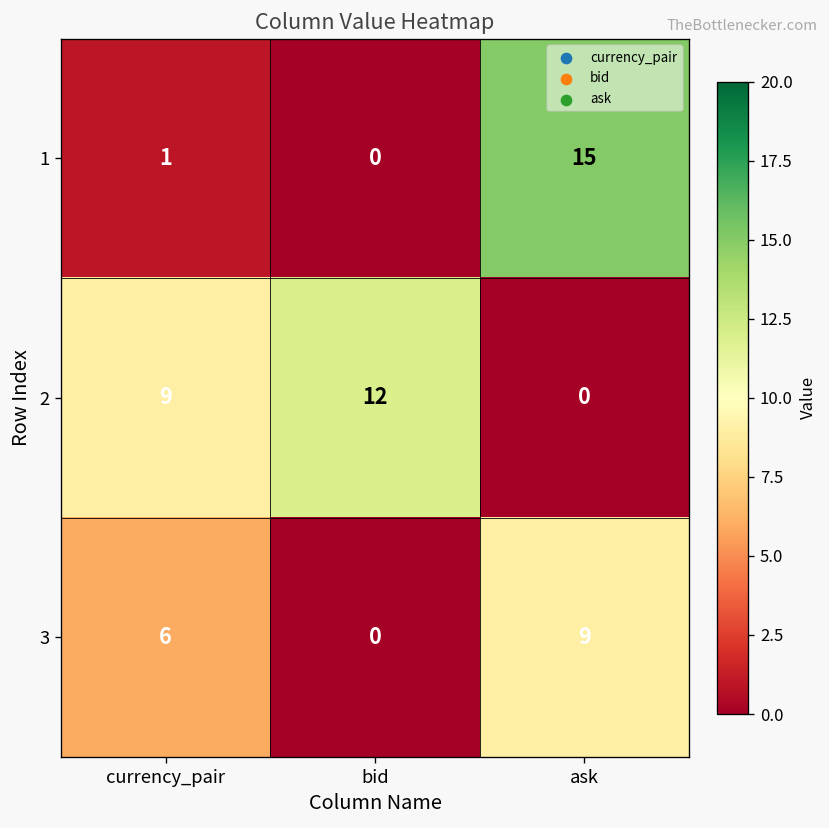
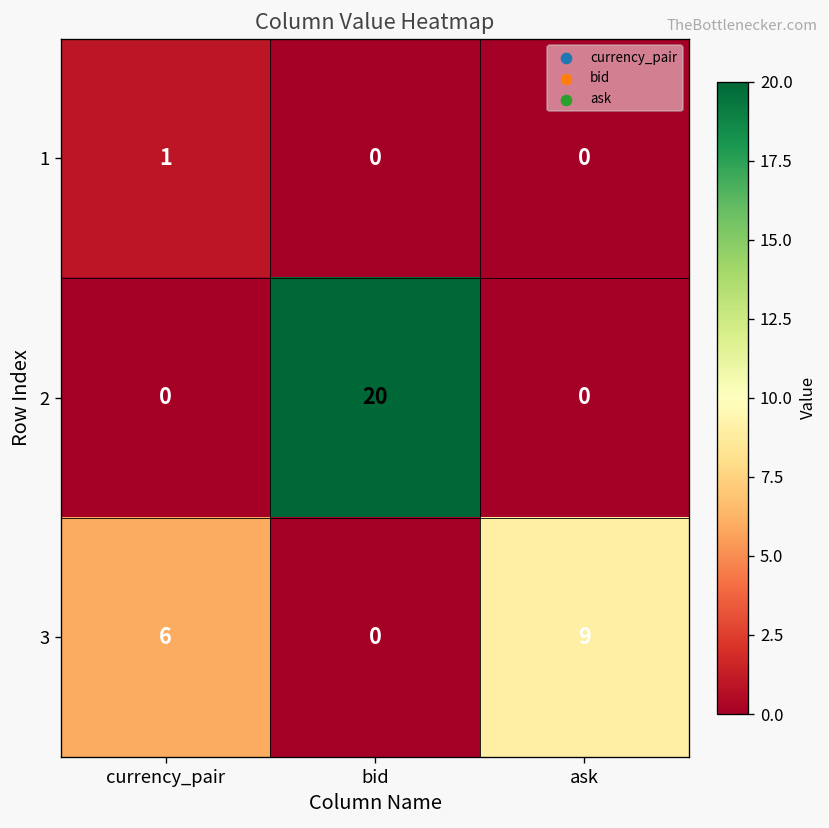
1, ask: 15 -> 0
2, currency_pair: 9 -> 0
2, bid: 12 -> 20
